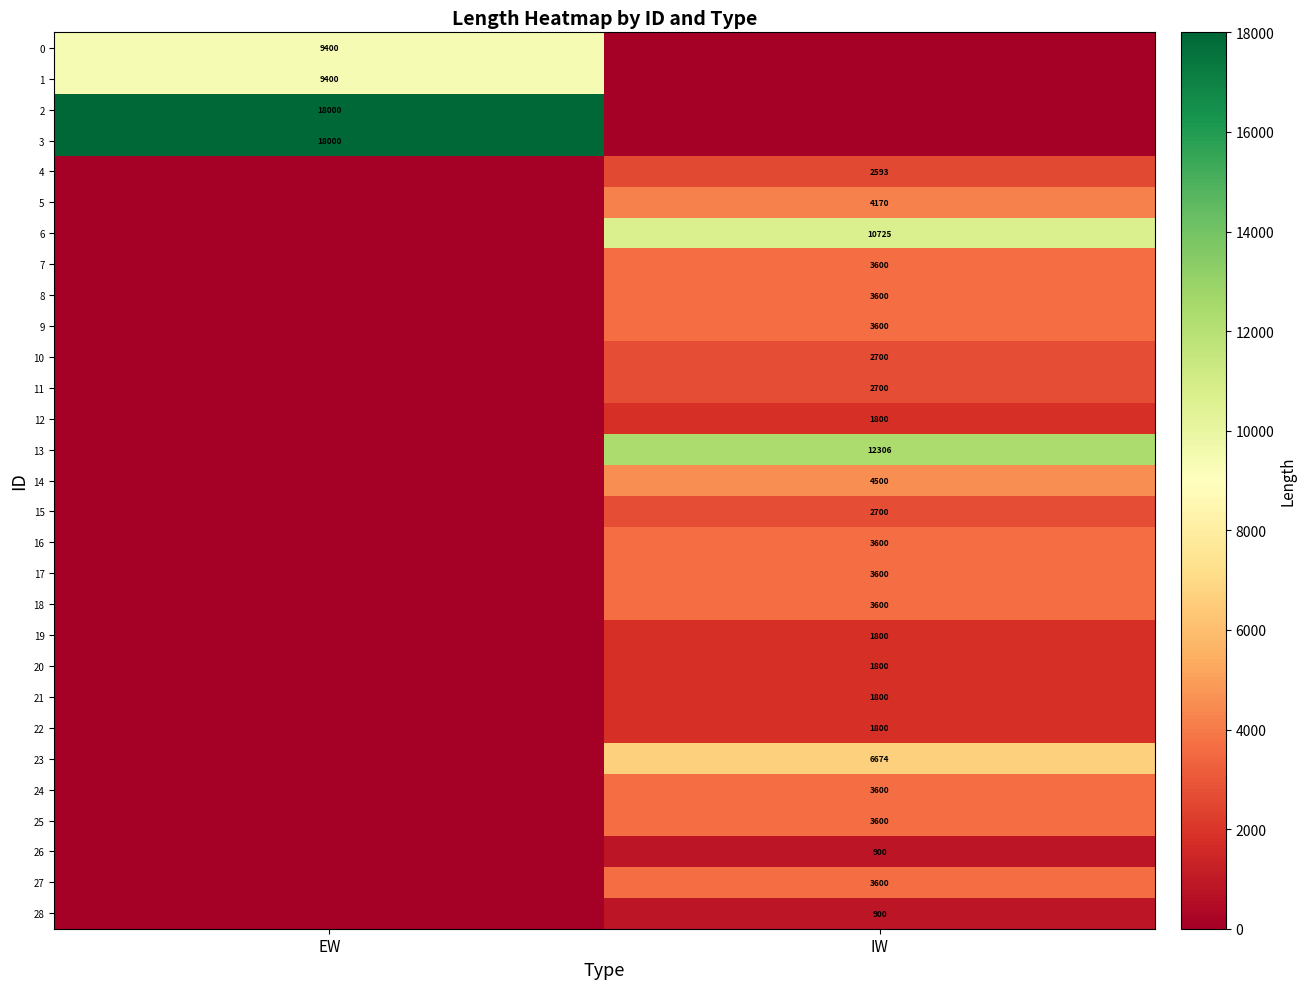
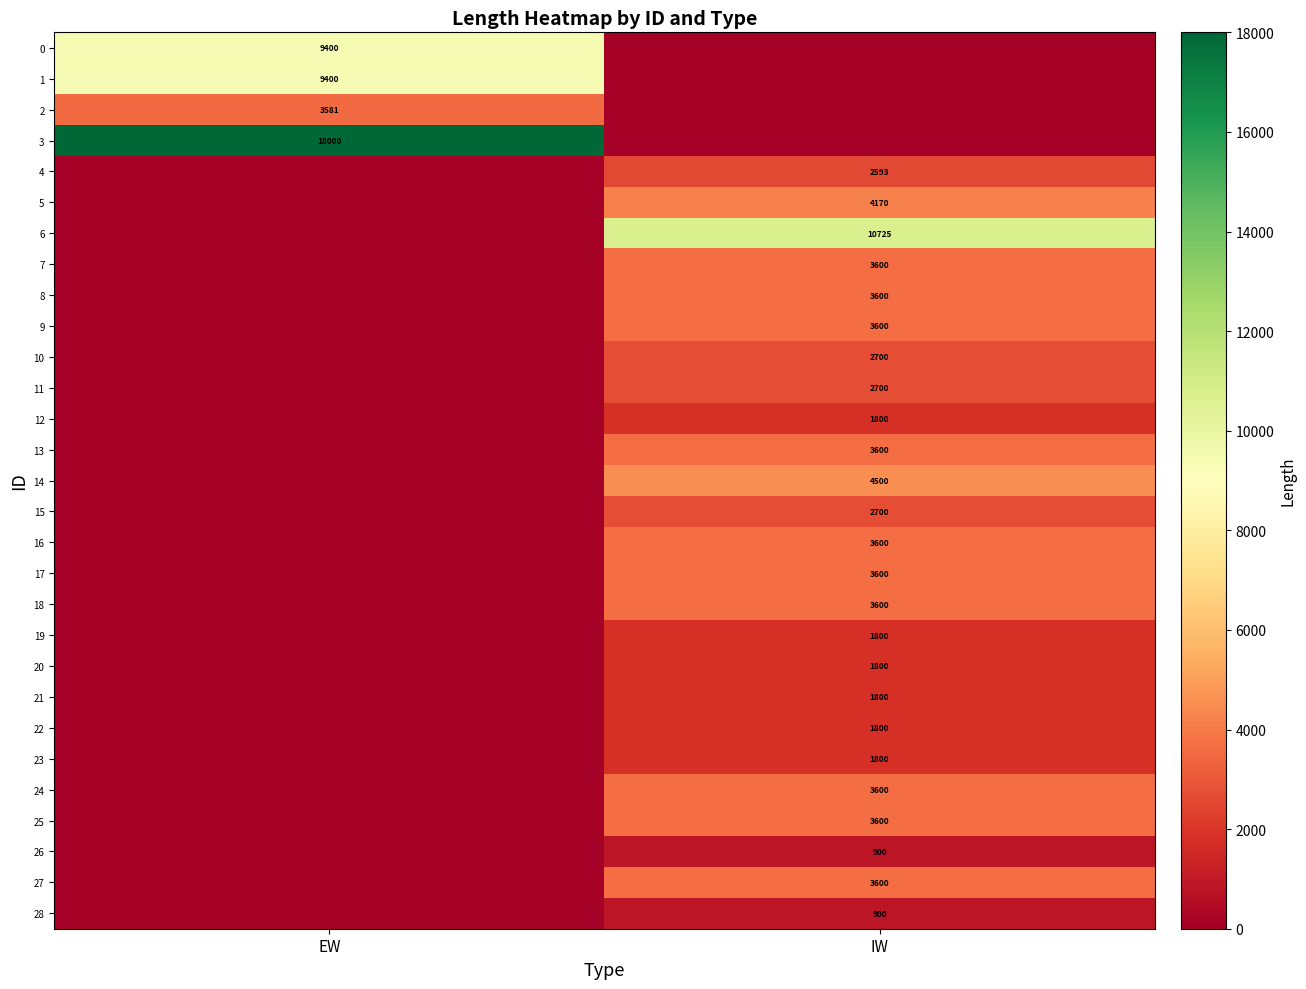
2, EW: 18000 -> 3581
13, IW: 12306 -> 3600
23, IW: 6674 -> 1800
